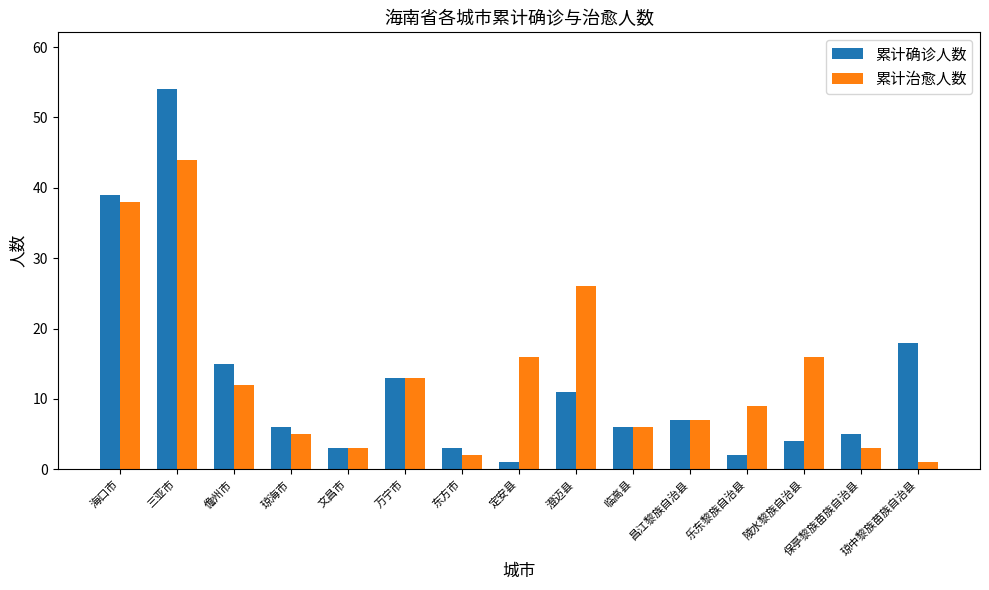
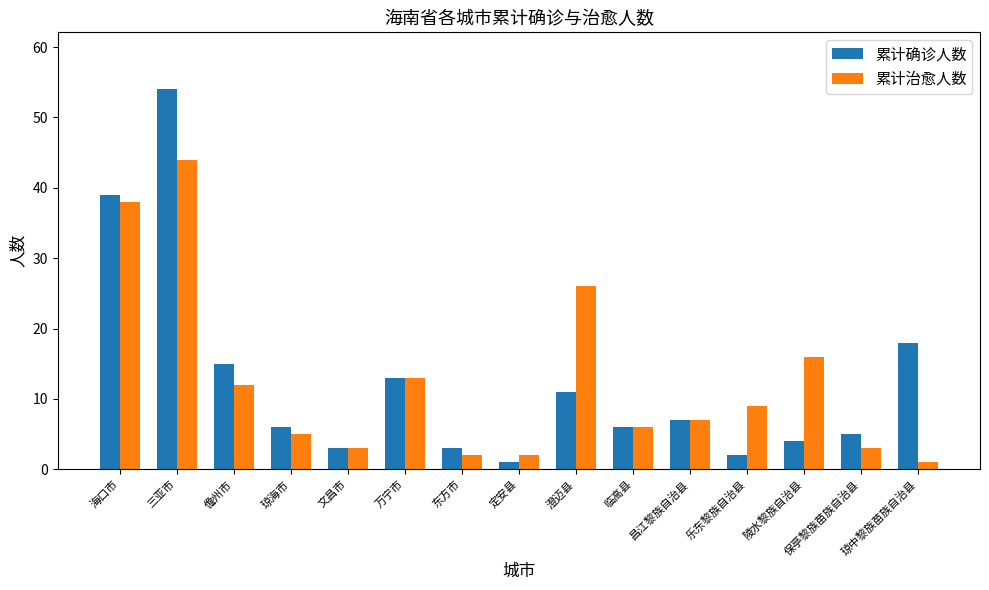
累计治愈人数, 定安县: 16 -> 2
